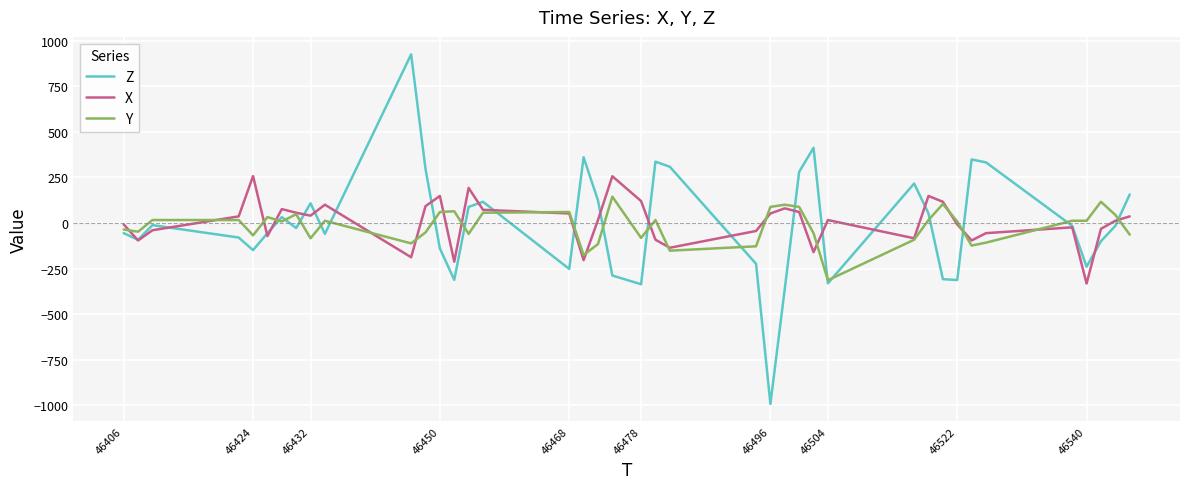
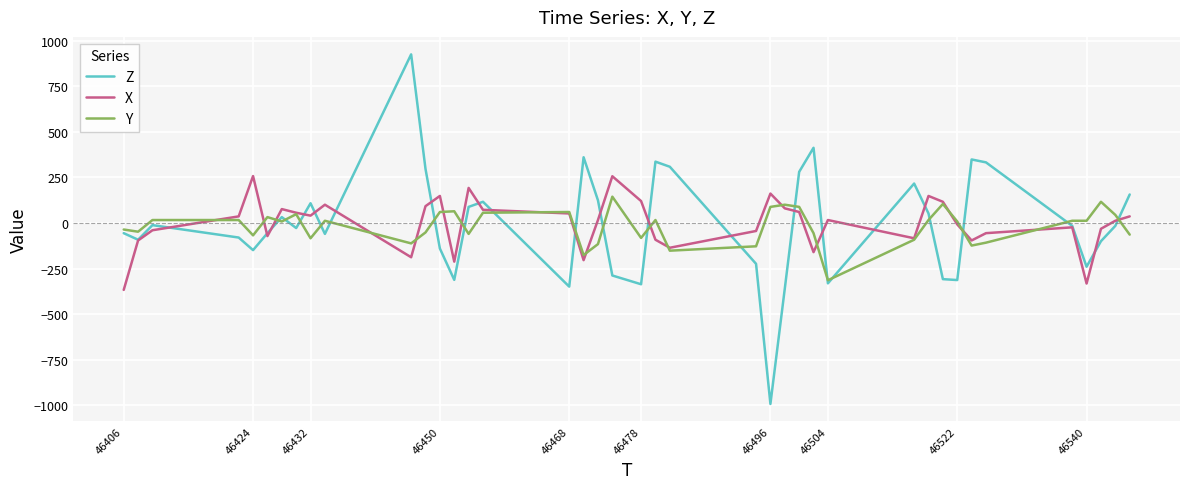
X, 46406: -10 -> -370
Z, 46468: -250 -> -350
X, 46496: 50 -> 160
